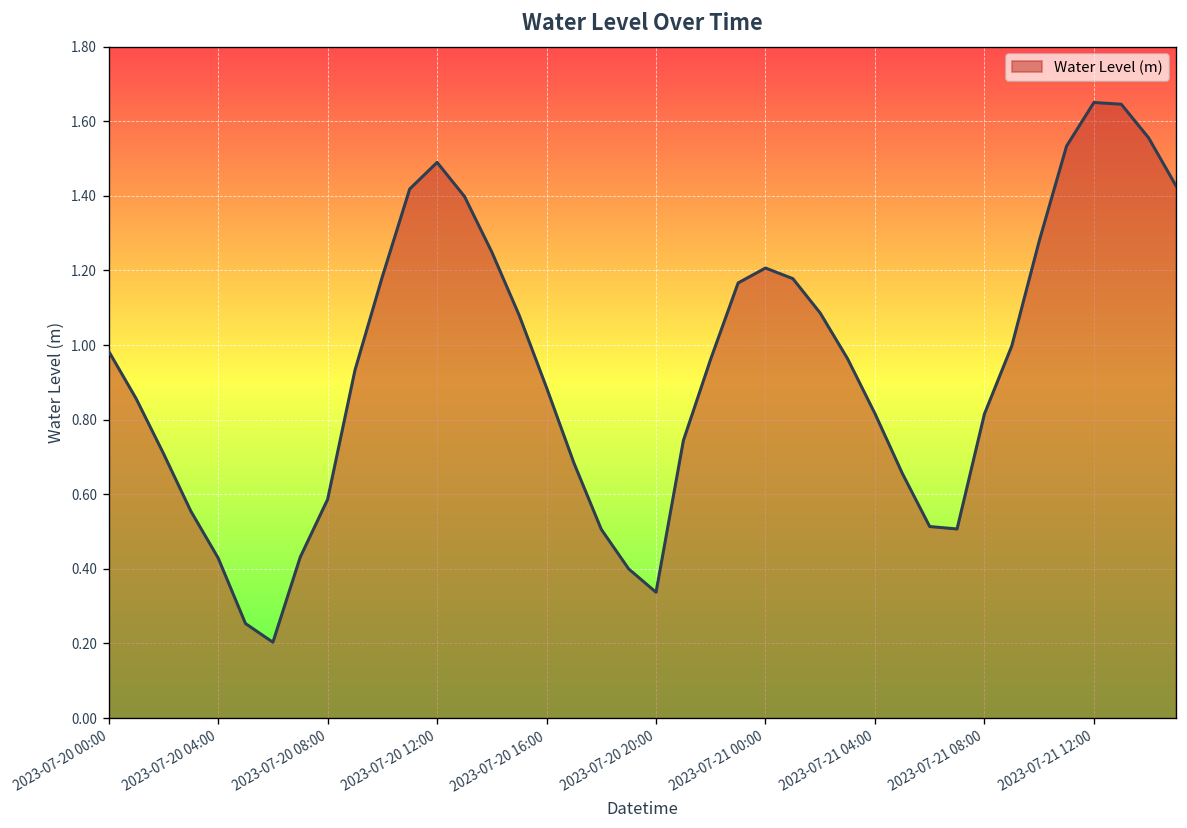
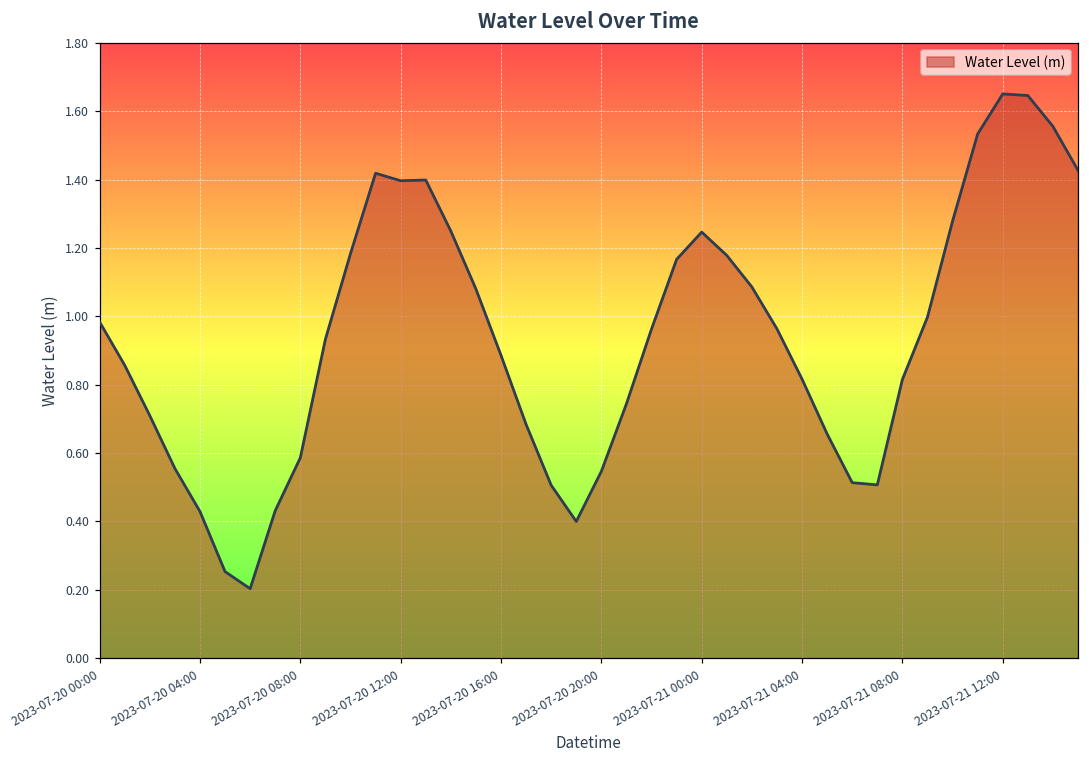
2023-07-20 12:00: 1.49 -> 1.40
2023-07-20 20:00: 0.34 -> 0.55
2023-07-21 00:00: 1.21 -> 1.25
